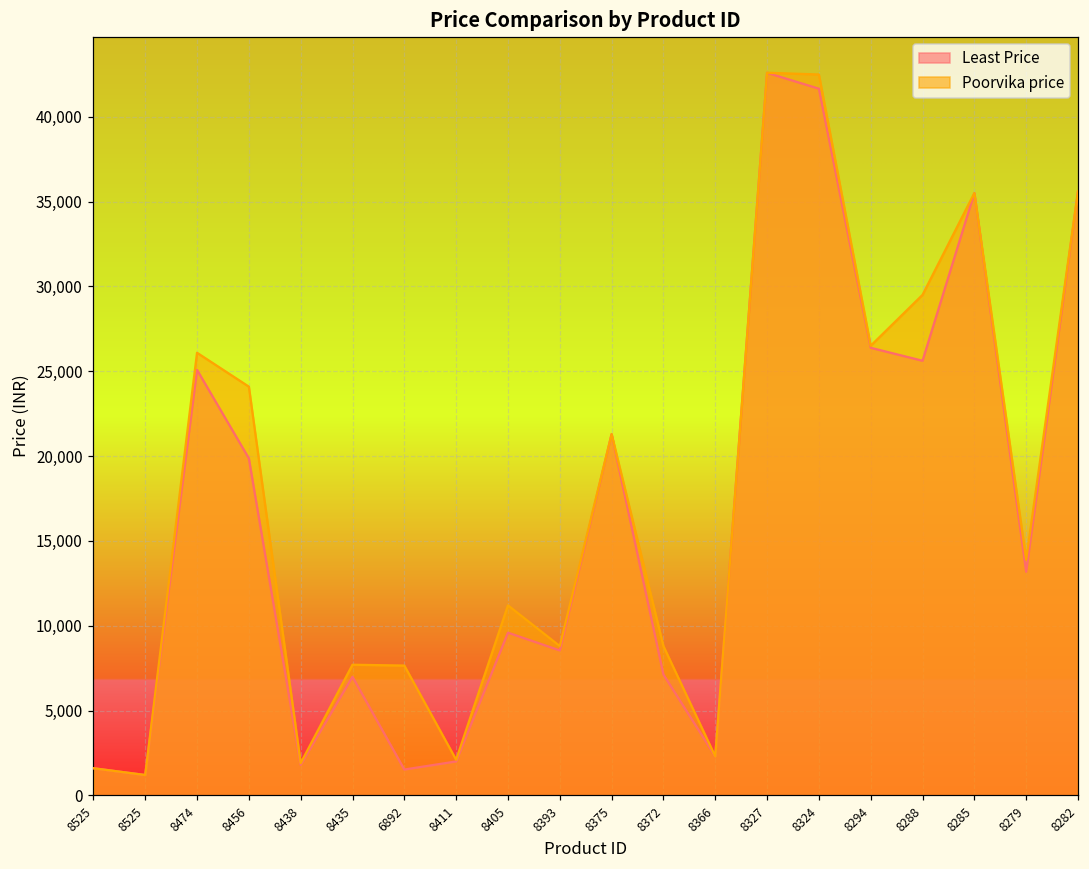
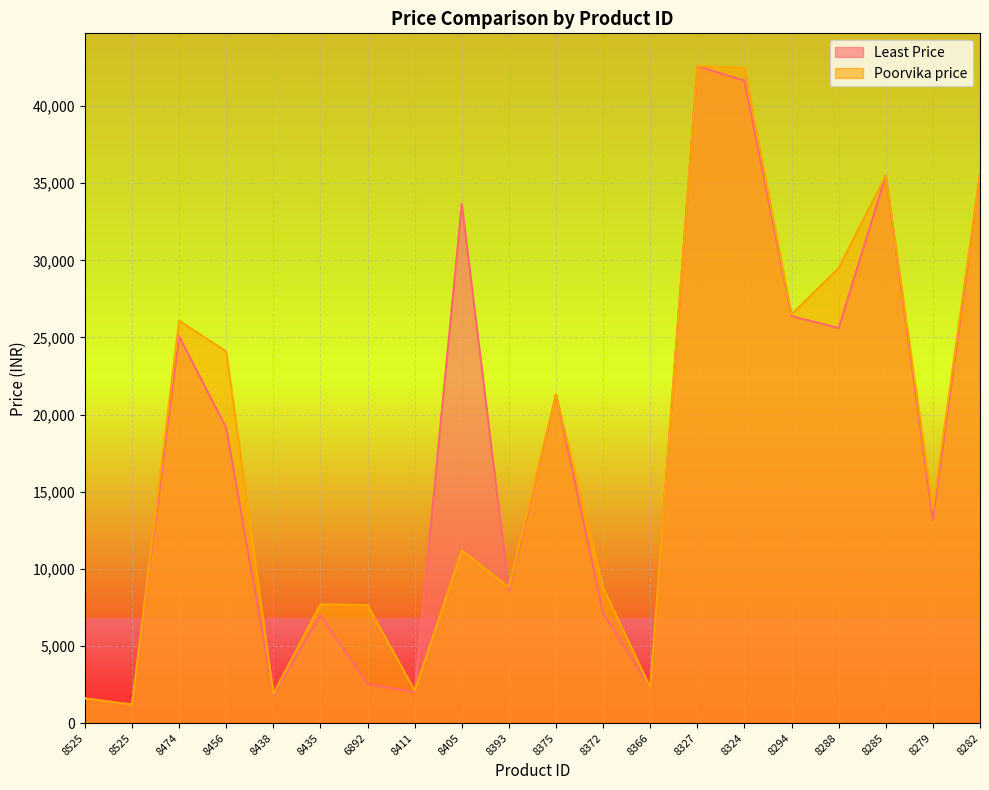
Least Price, 8456: 19,900 -> 19,100
Least Price, 6892: 1,500 -> 2,500
Least Price, 8405: 9,600 -> 33,700
